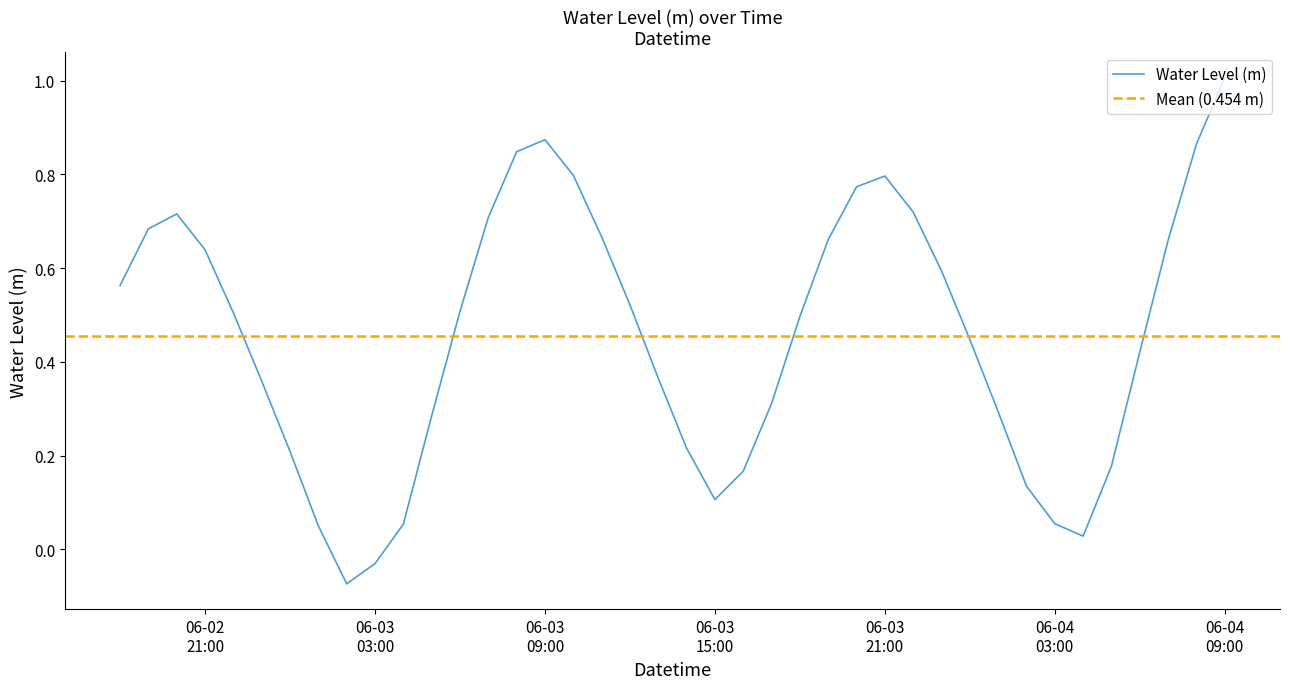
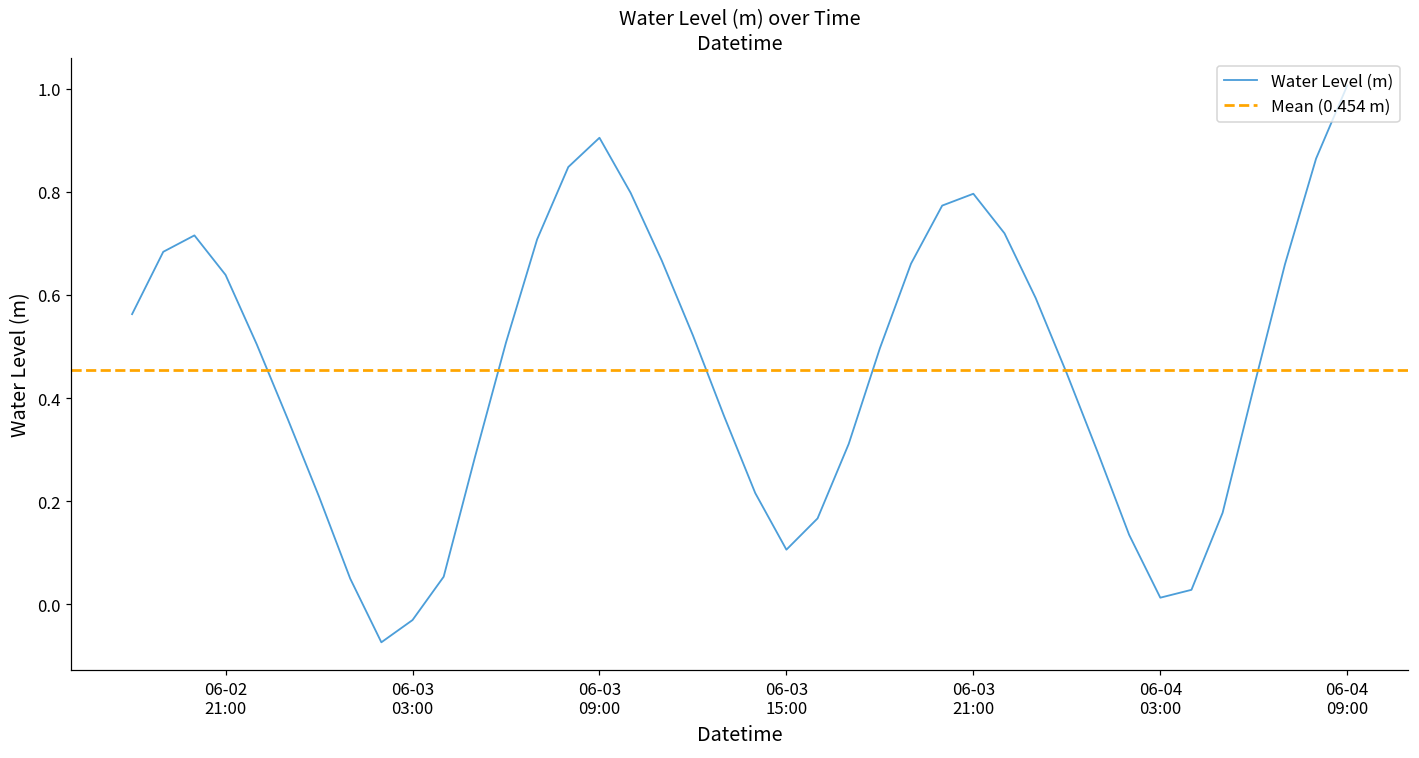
06-03 09:00: 0.87 -> 0.90
06-04 03:00: 0.05 -> 0.01
